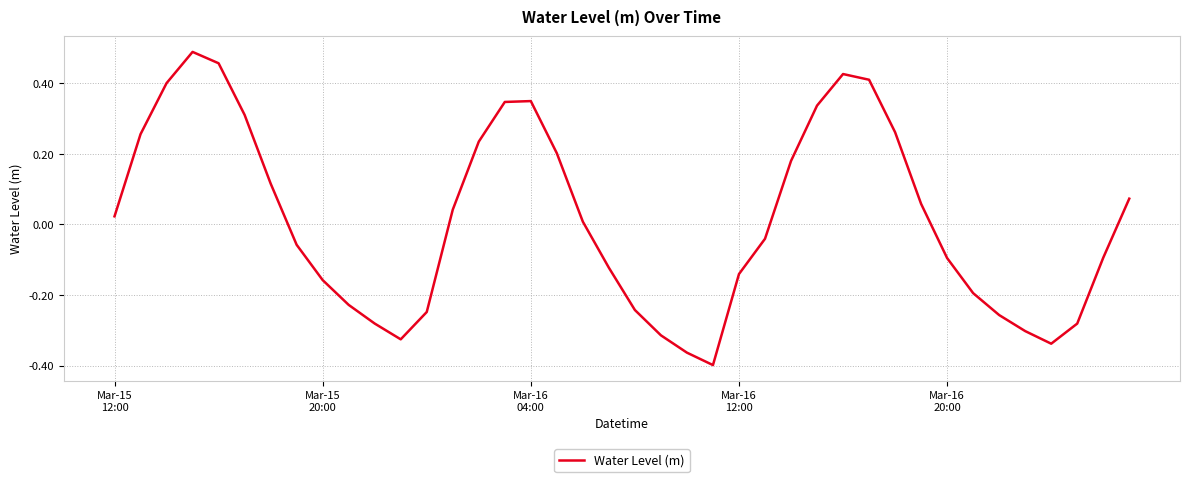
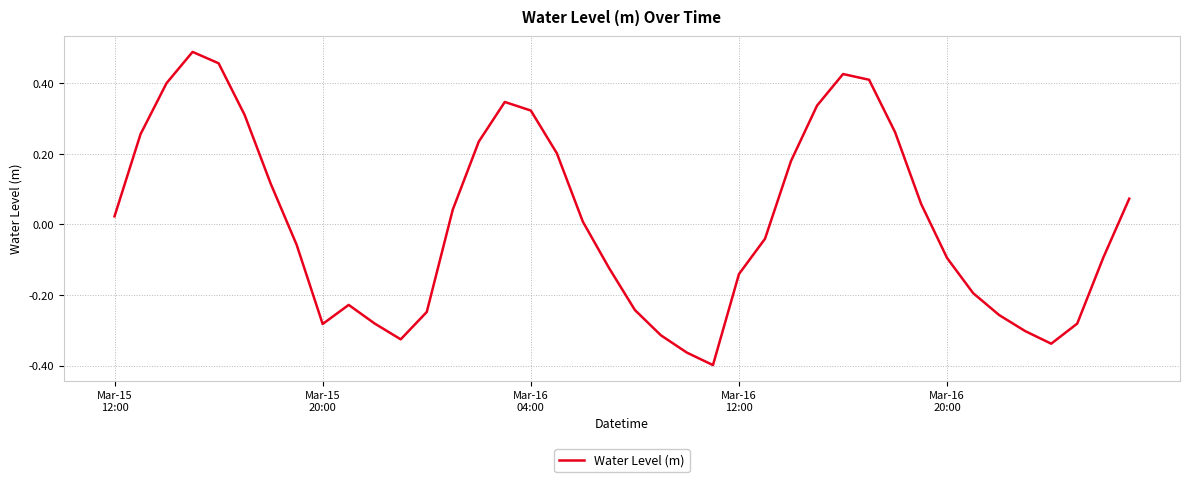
Mar-15 20:00: -0.16 -> -0.28
Mar-16 04:00: 0.35 -> 0.32
